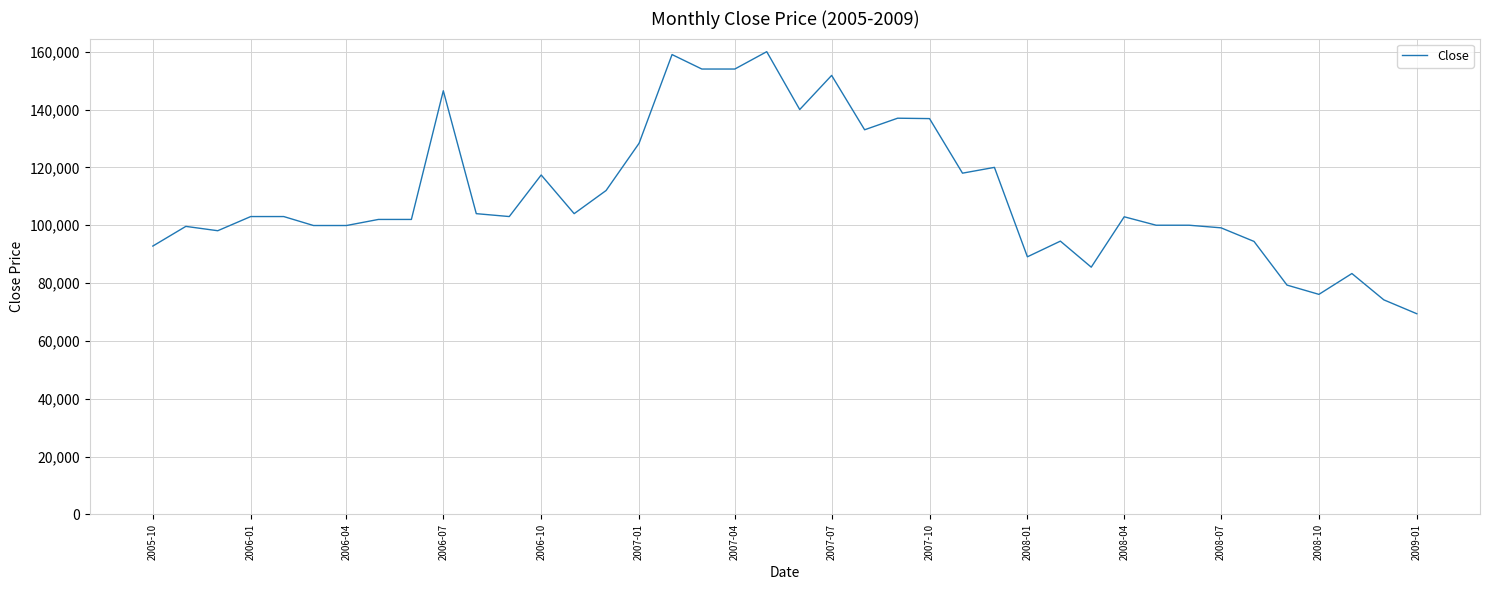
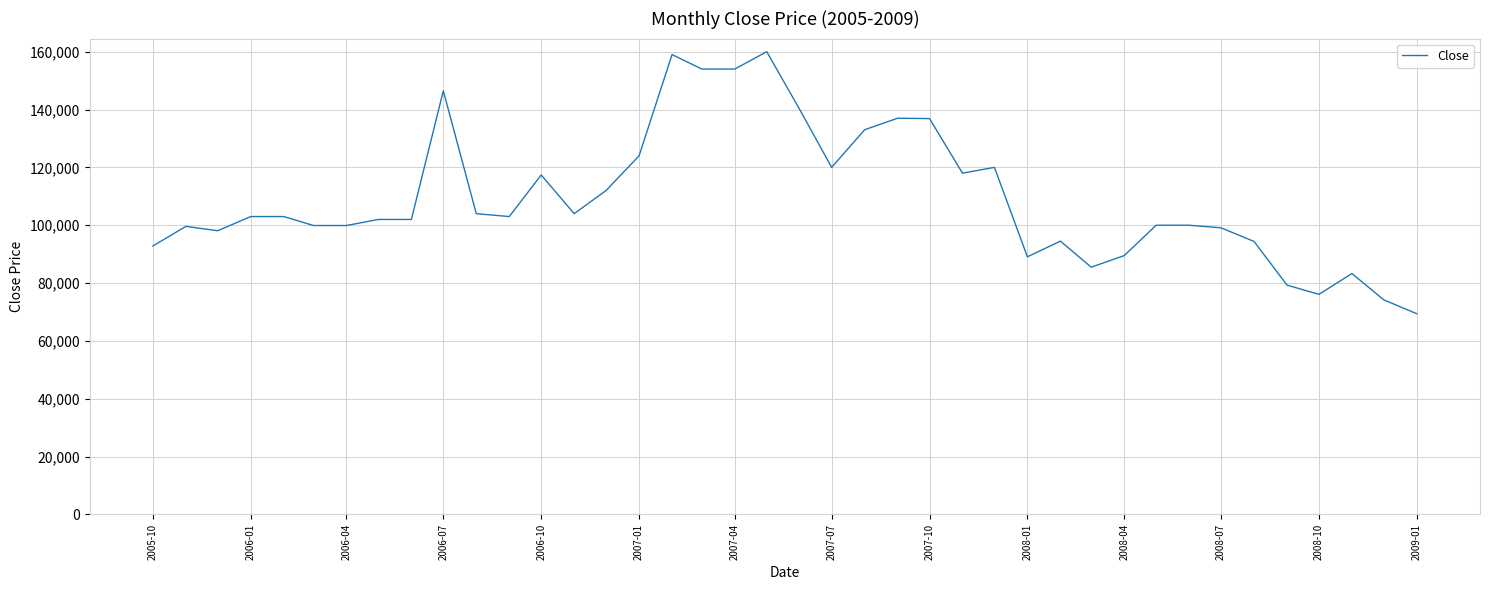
2007-01: 128,000 -> 124,000
2007-07: 152,000 -> 120,000
2008-04: 103,000 -> 90,000
